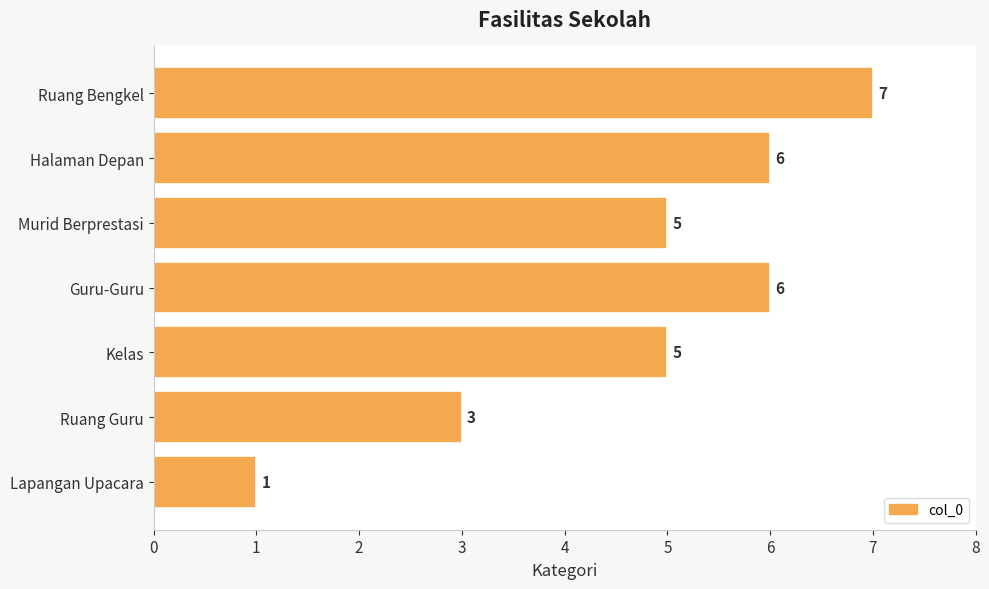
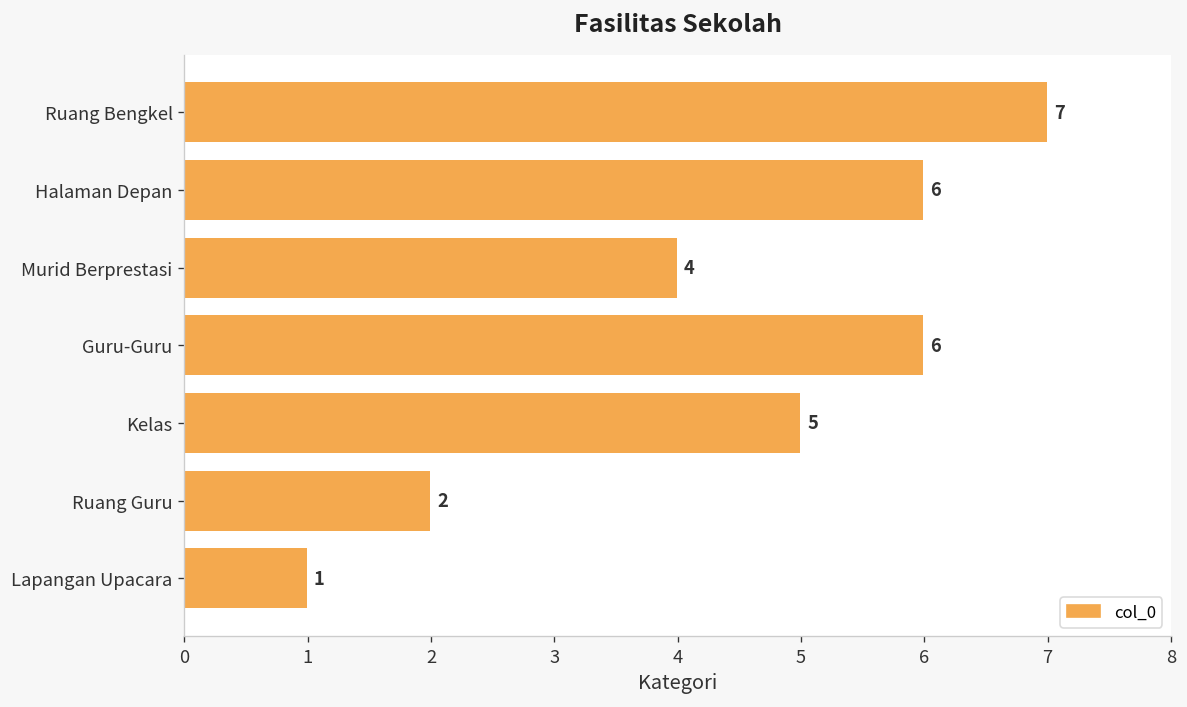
Murid Berprestasi: 5 -> 4
Ruang Guru: 3 -> 2
